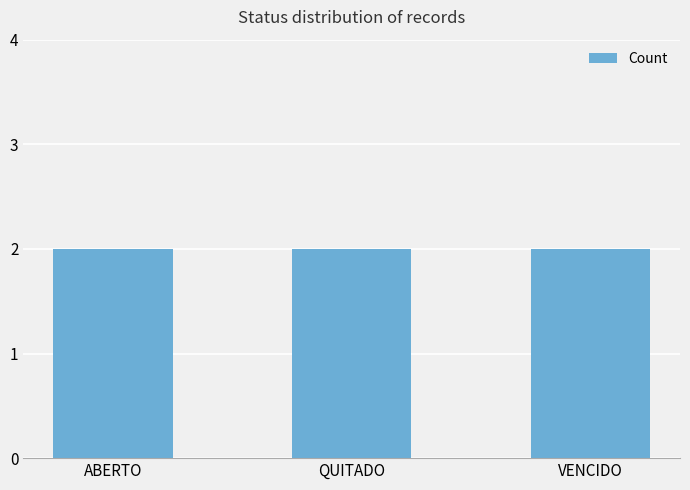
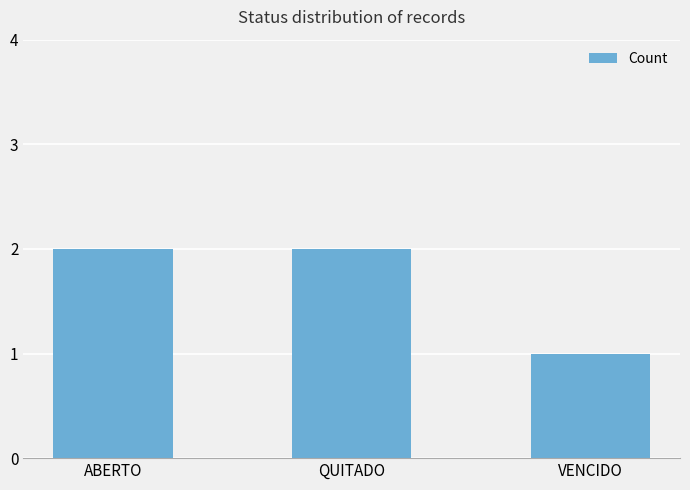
VENCIDO: 2 -> 1
